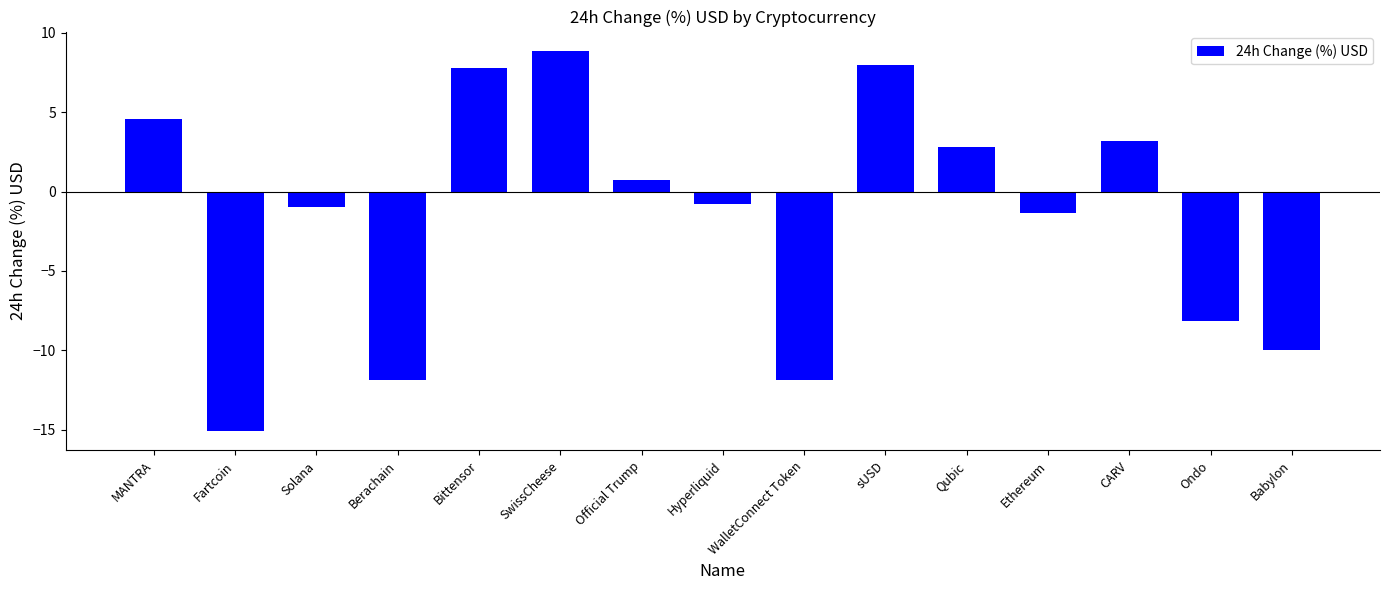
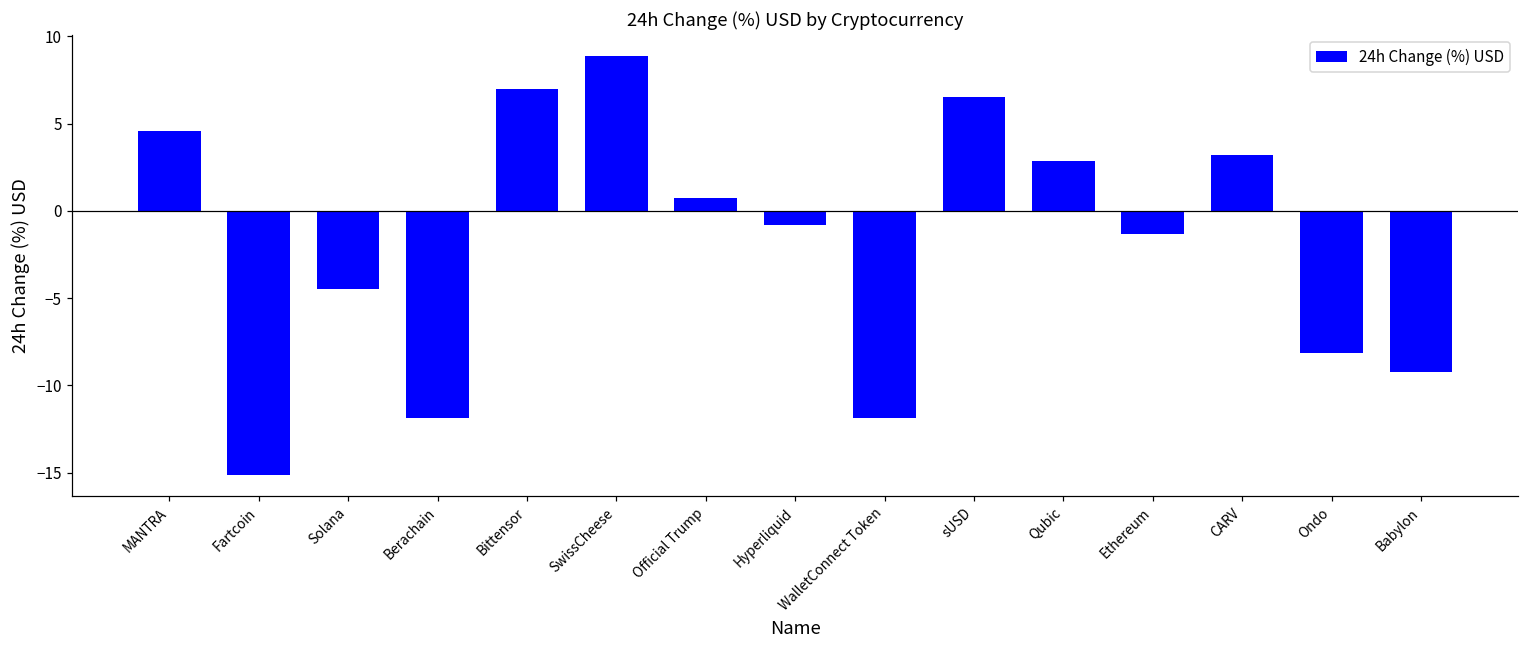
Solana: -0.9 -> -4.5
Bittensor: 7.8 -> 7.0
sUSD: 8.0 -> 6.5
Babylon: -10.0 -> -9.3
